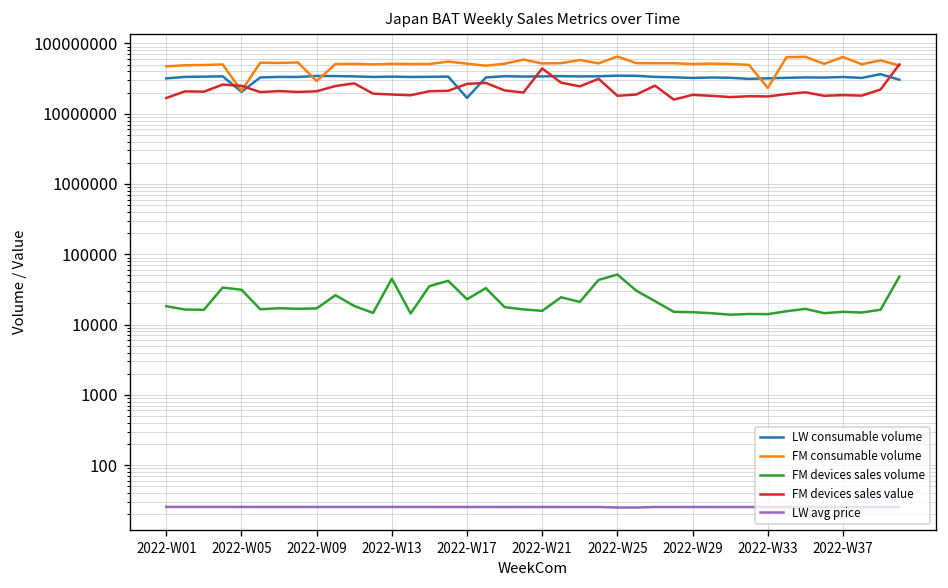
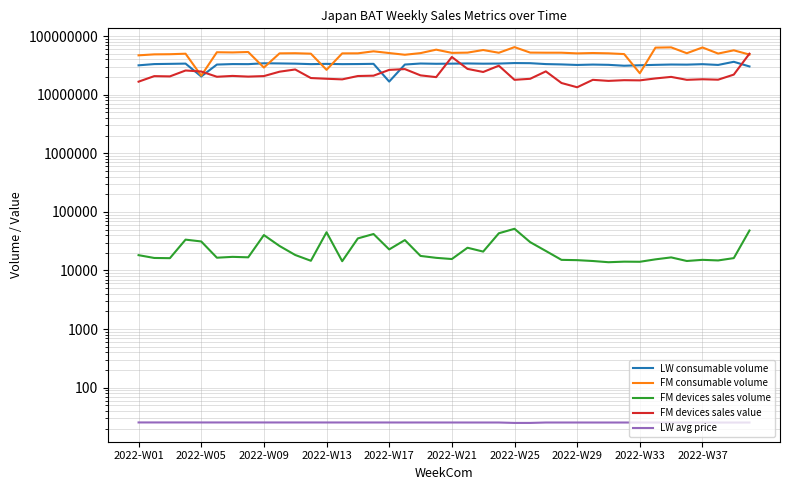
FM devices sales volume, 2022-W09: 17000 -> 40000
FM consumable volume, 2022-W13: 50000000 -> 30000000
FM devices sales value, 2022-W29: 19000000 -> 13000000
